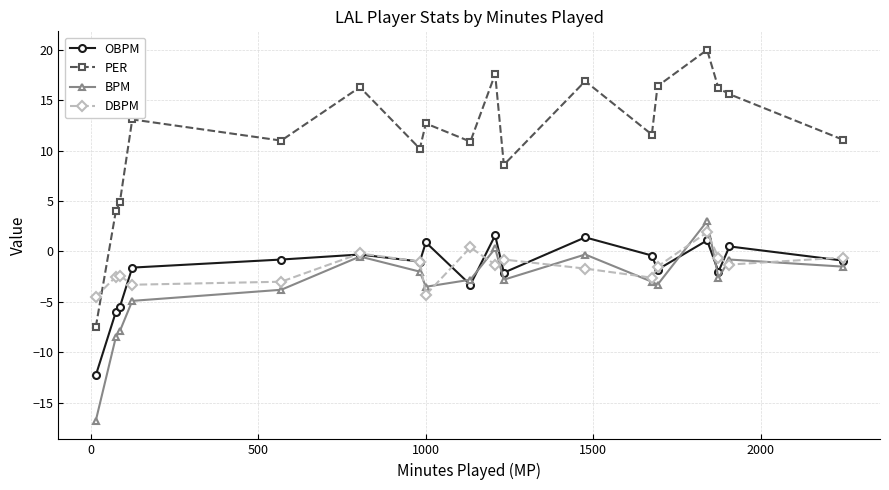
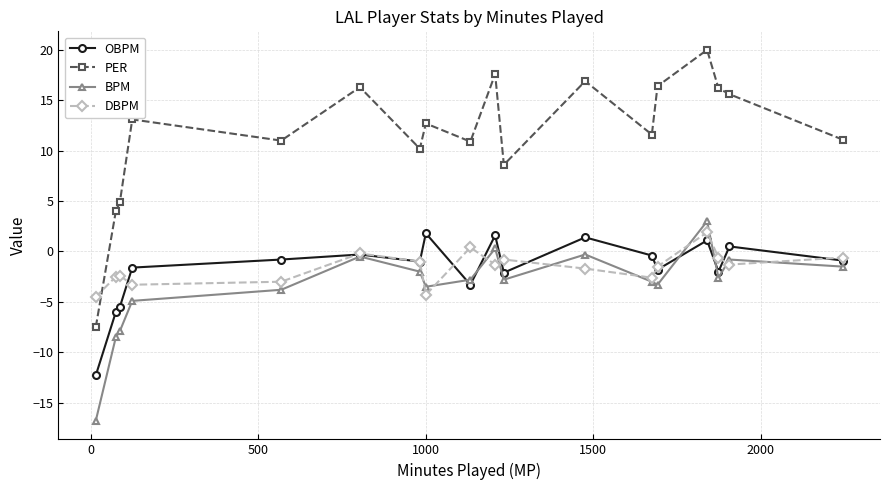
OBPM, 1000: 0.9 -> 1.8
